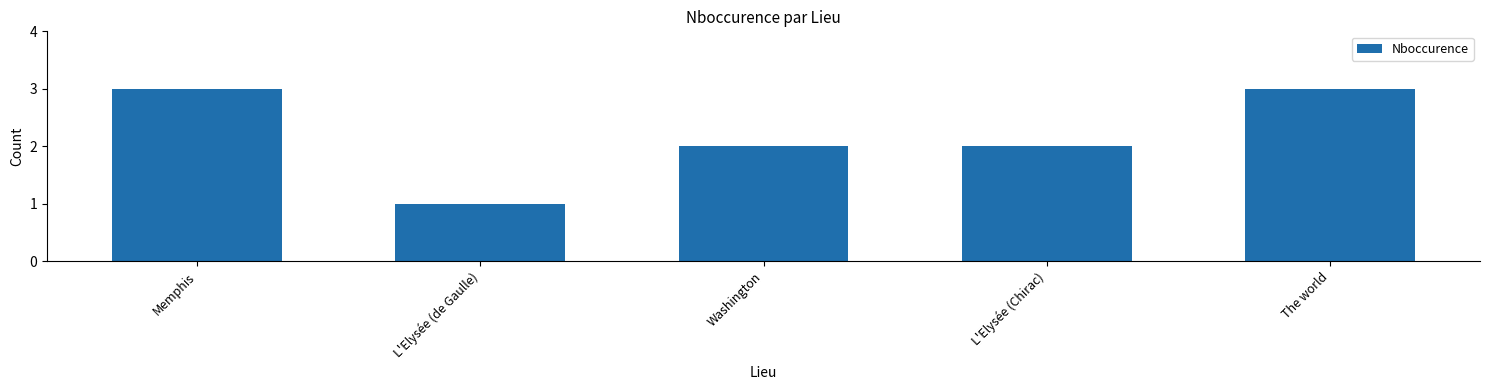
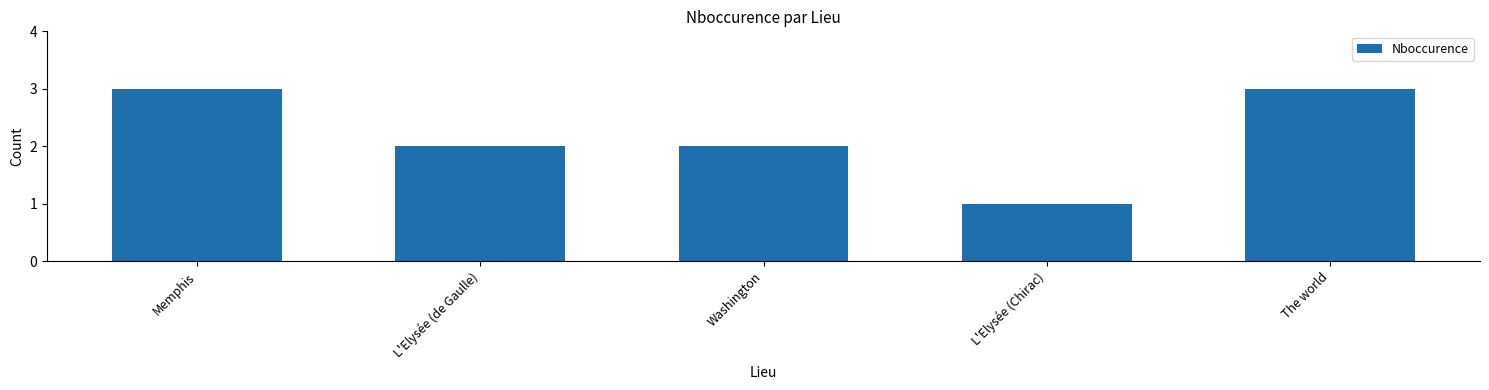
L'Elysée (de Gaulle): 1 -> 2
L'Elysée (Chirac): 2 -> 1
